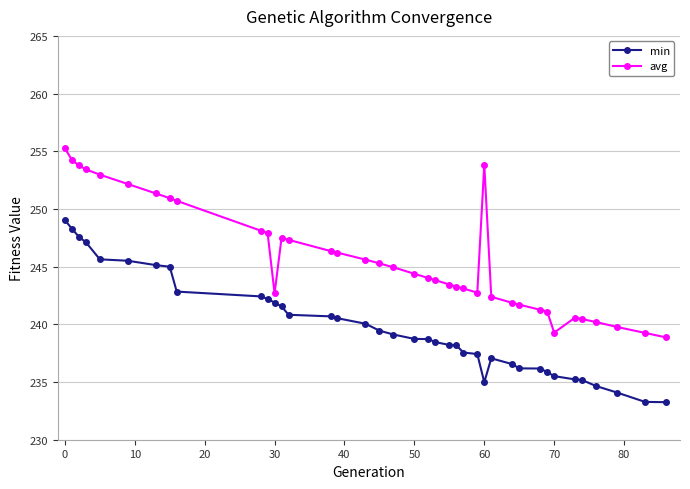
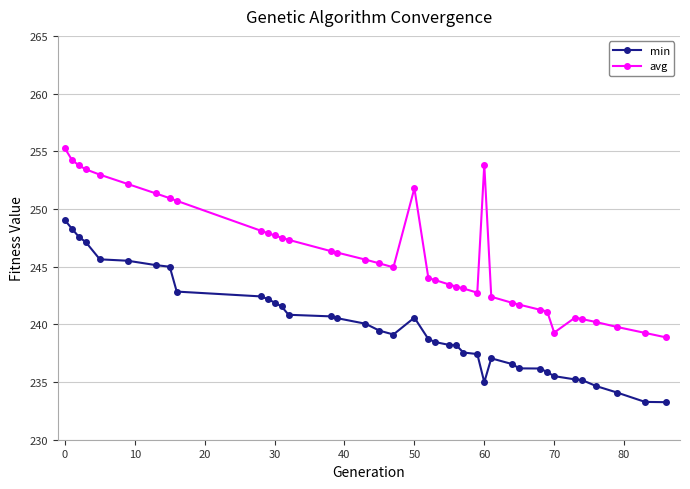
avg, 30: 242.7 -> 247.7
min, 50: 238.7 -> 240.6
avg, 50: 244.4 -> 251.8
